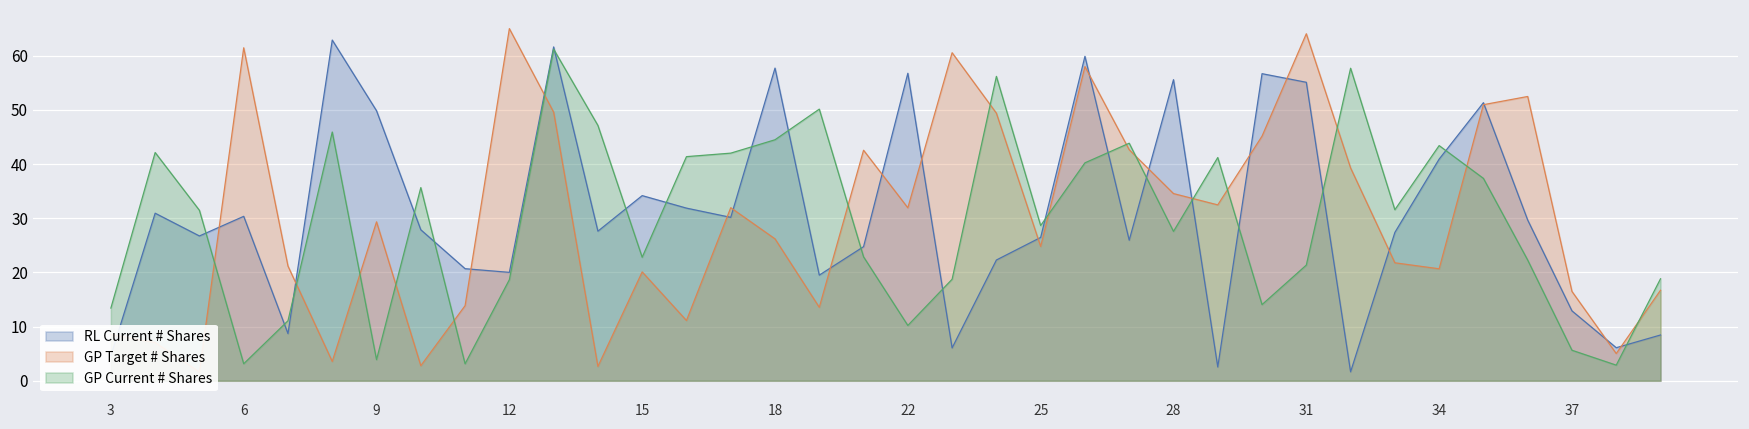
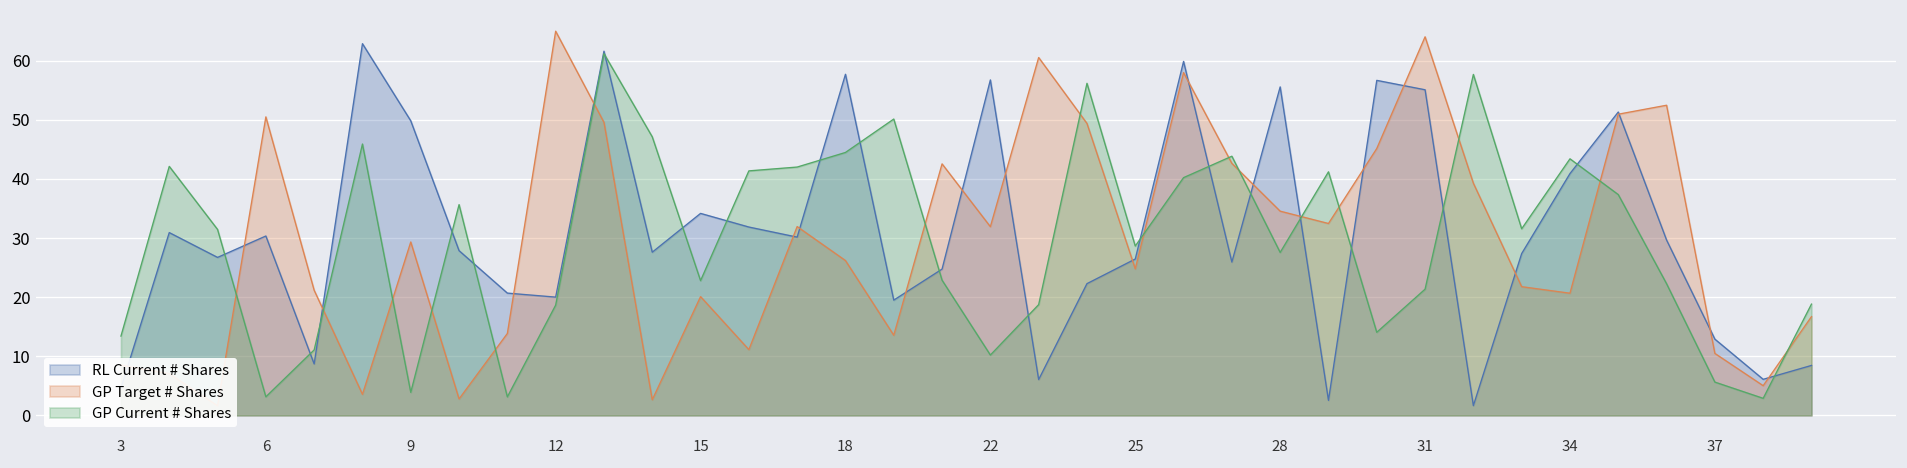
GP Target # Shares, 6: 61 -> 51
GP Target # Shares, 37: 16 -> 10
